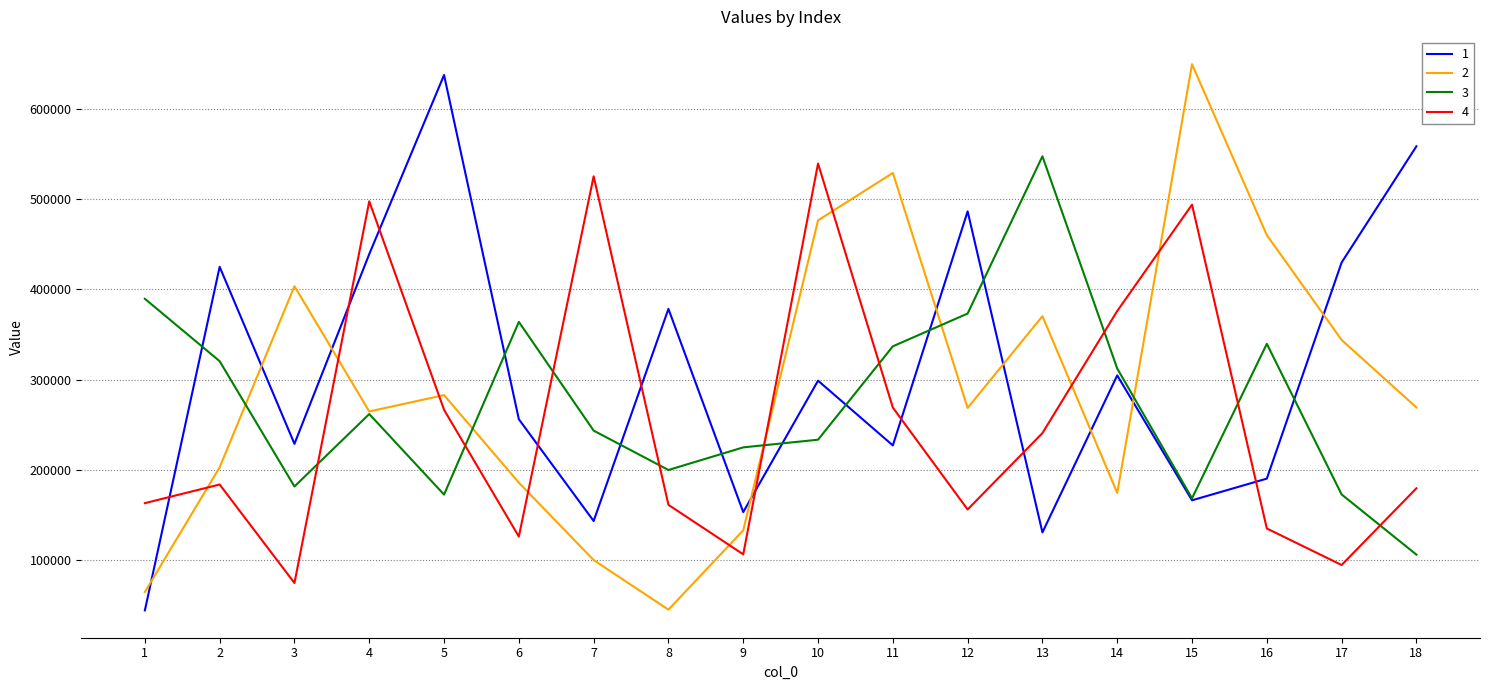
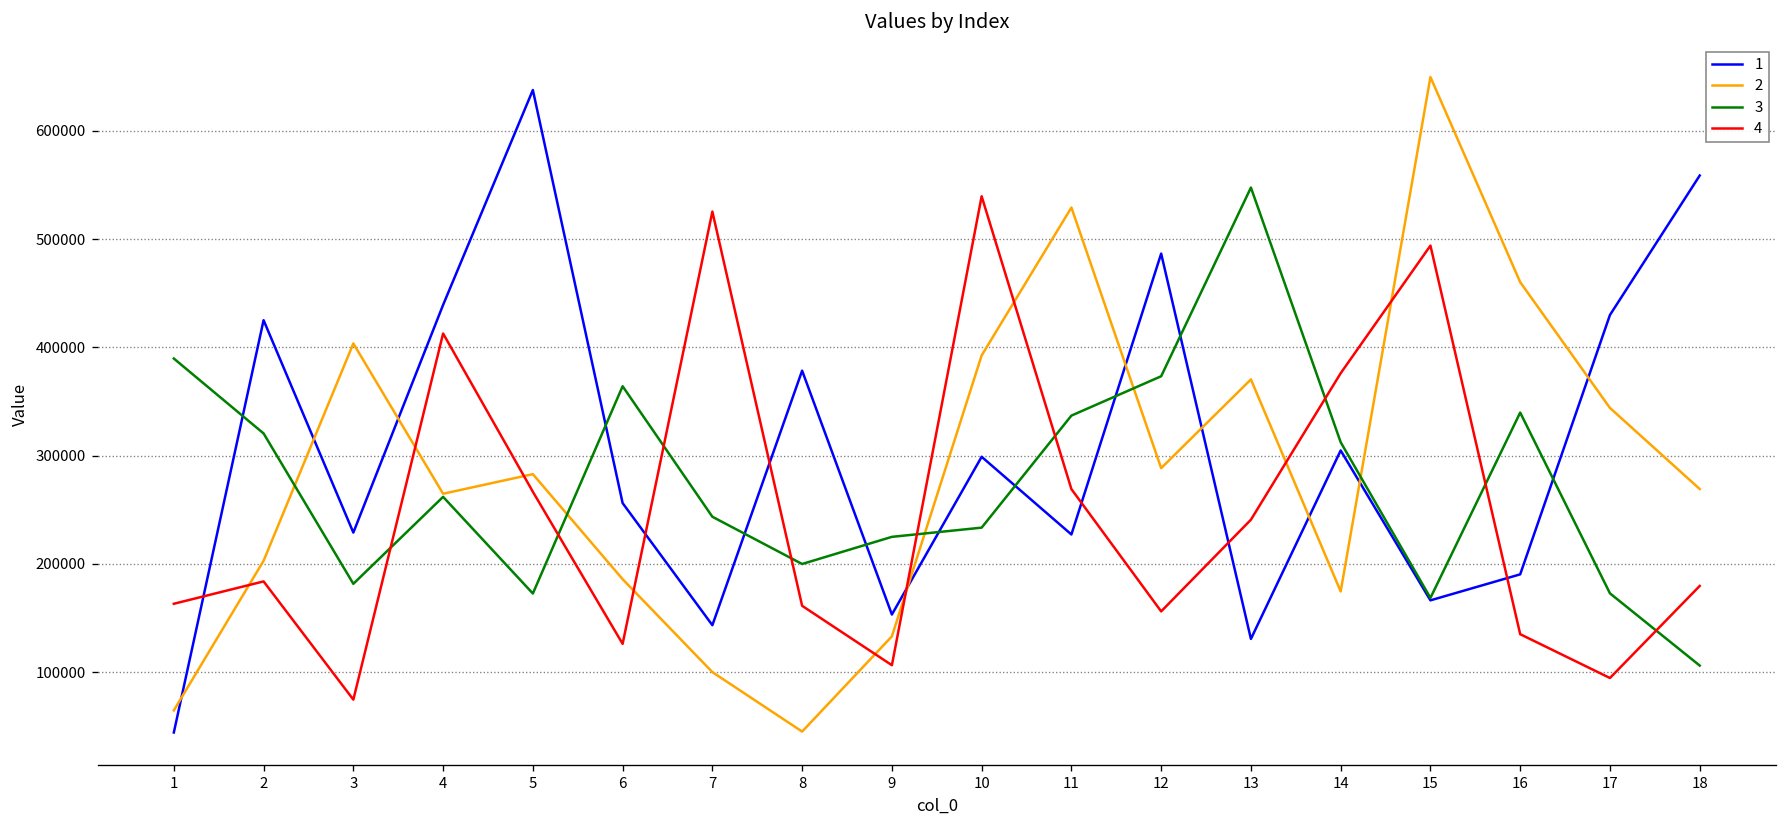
4, 4: 500000 -> 410000
2, 10: 480000 -> 390000
2, 12: 270000 -> 290000
